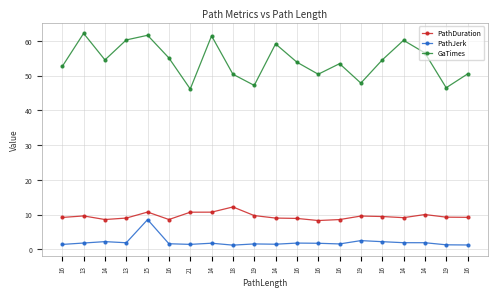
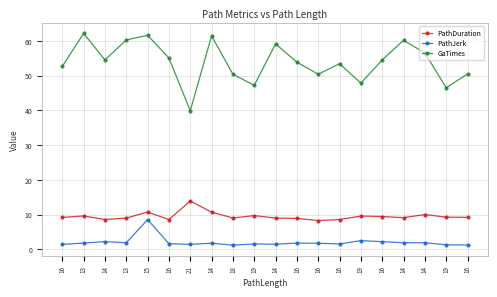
PathDuration, 21: 11 -> 14
GaTimes, 21: 46 -> 40
PathDuration, 18: 12 -> 9
